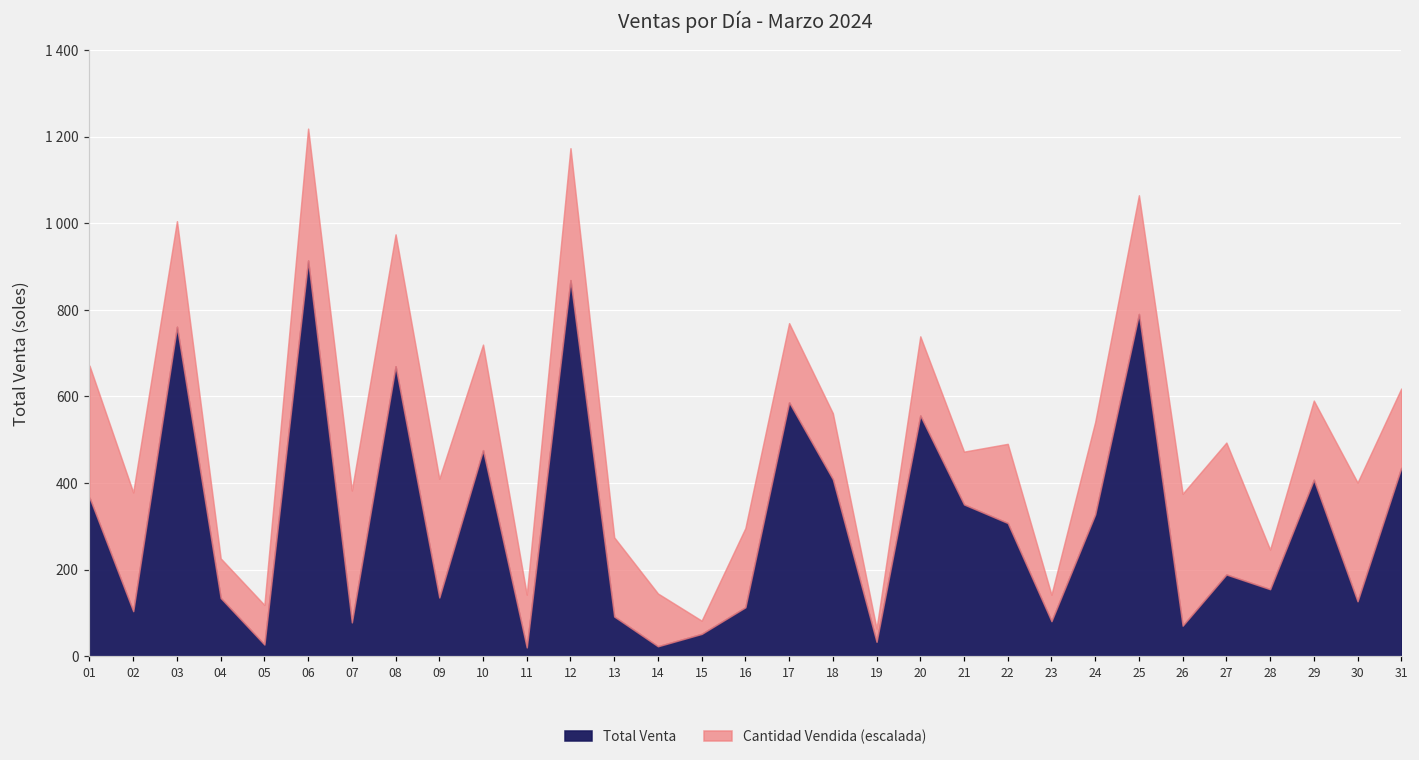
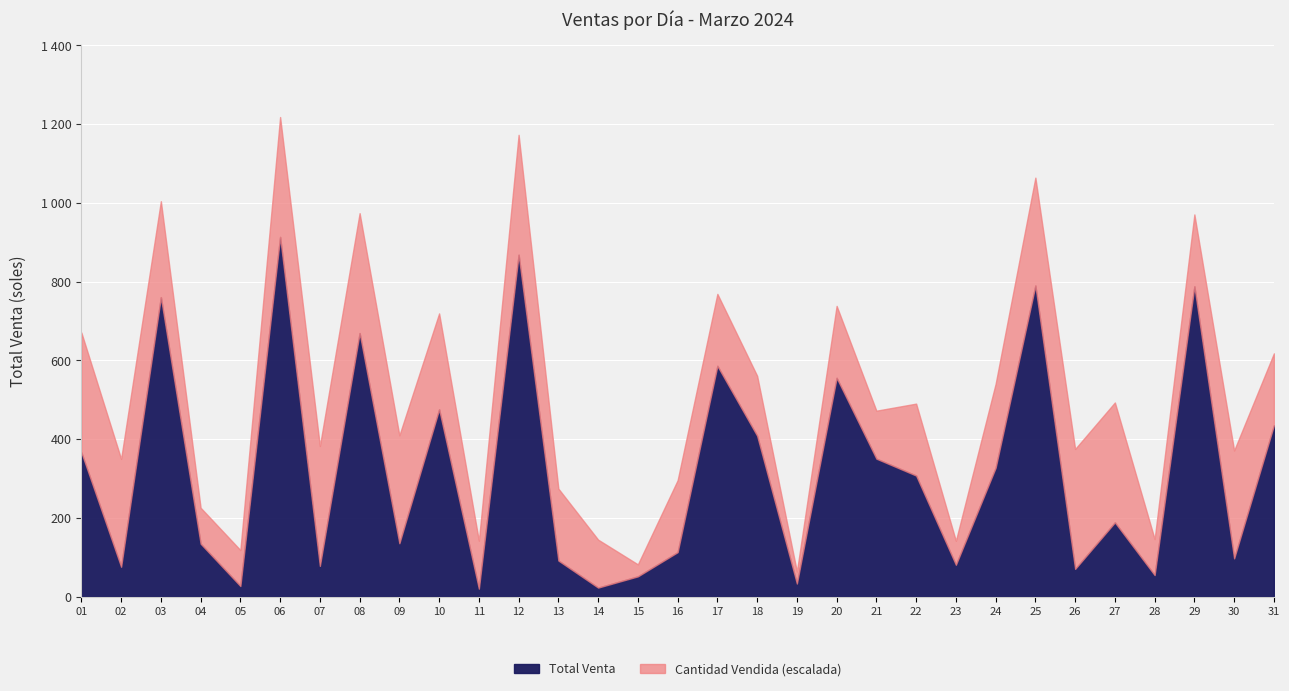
Total Venta, 02: 100 -> 80
Total Venta, 28: 150 -> 50
Total Venta, 29: 410 -> 790
Total Venta, 30: 130 -> 100
